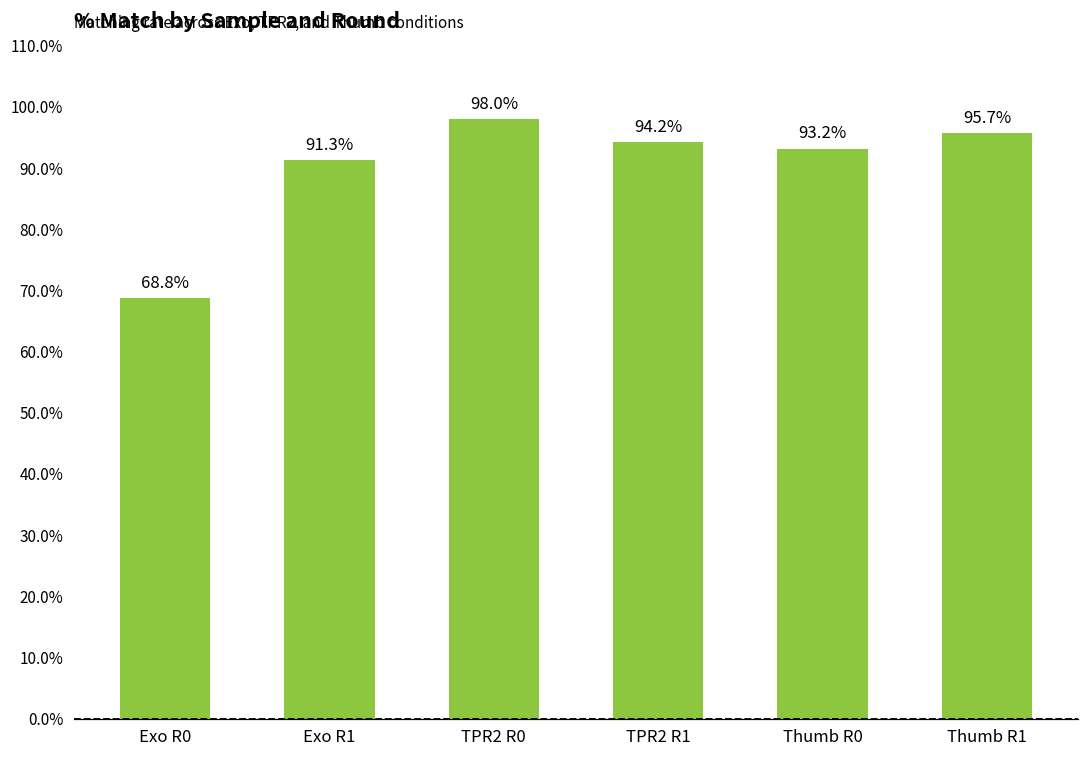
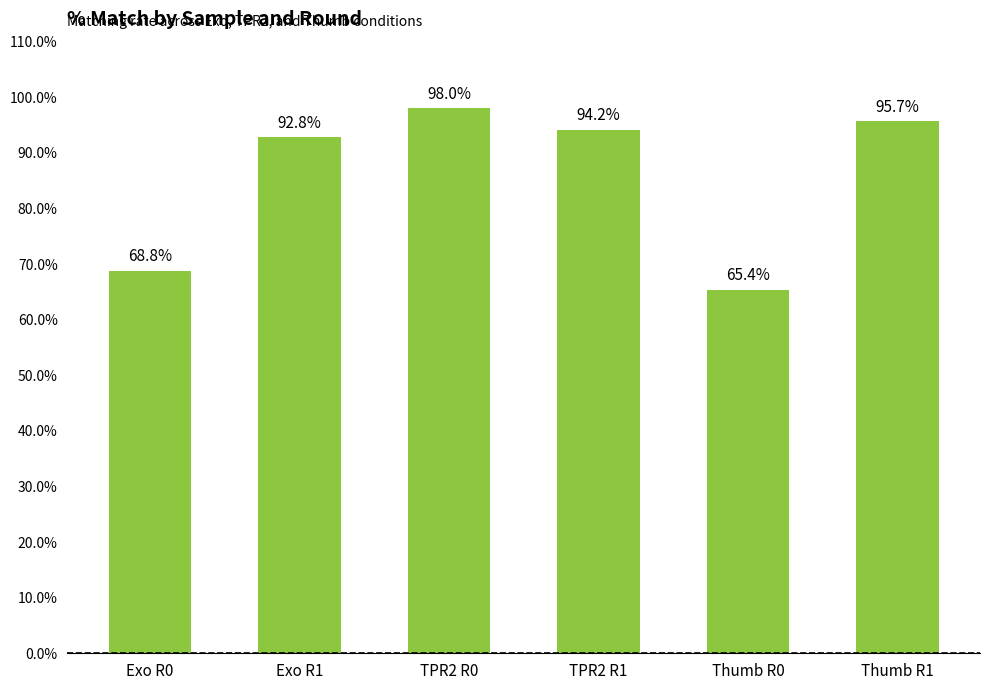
Exo R1: 91.3% -> 92.8%
Thumb R0: 93.2% -> 65.4%
